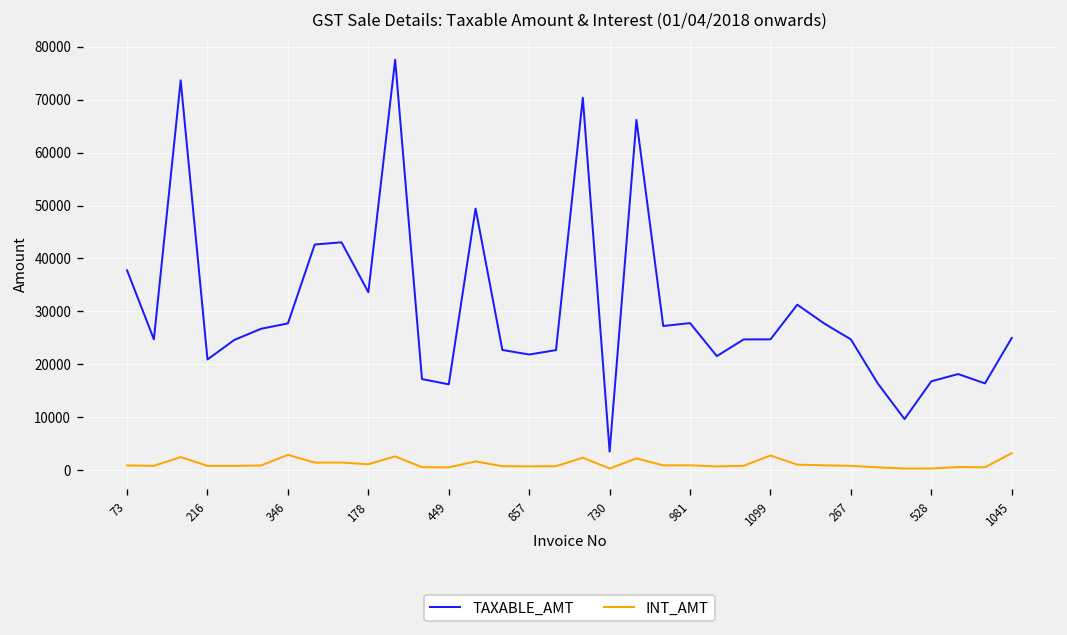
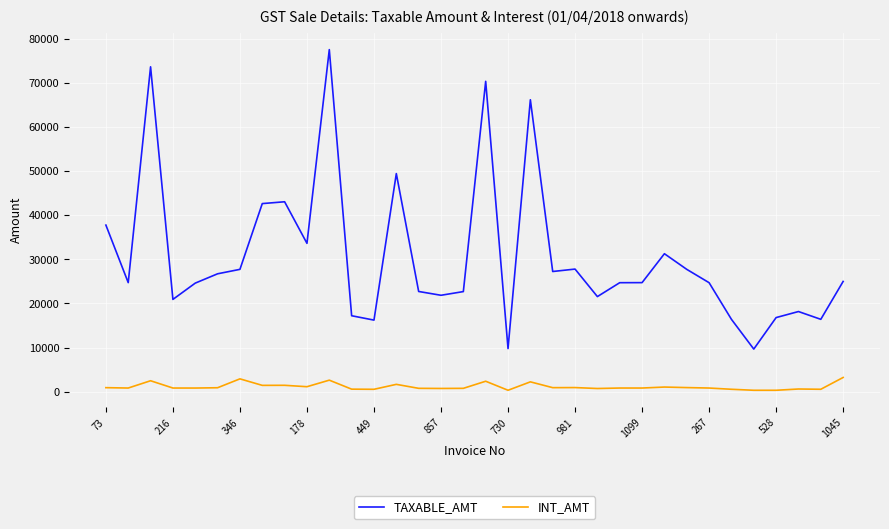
TAXABLE_AMT, 730: 4000 -> 10000
INT_AMT, 1099: 3000 -> 1000
